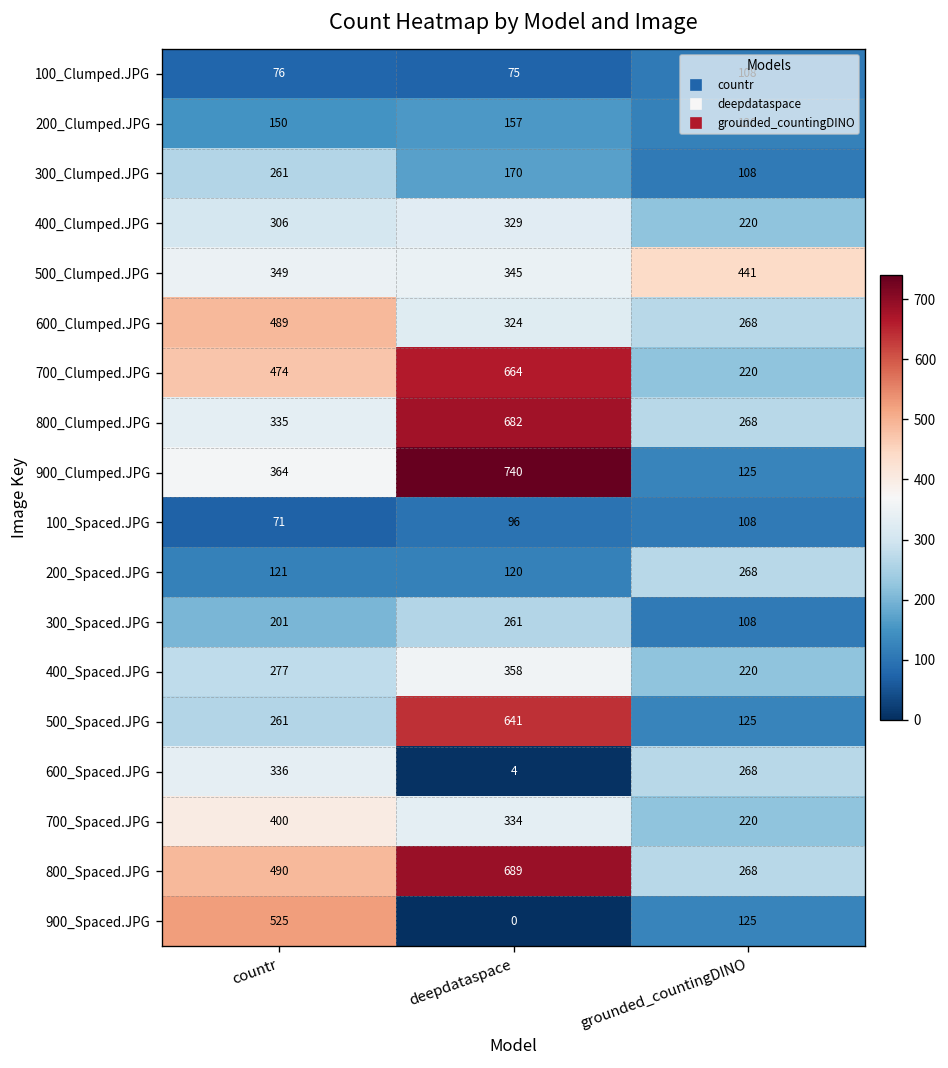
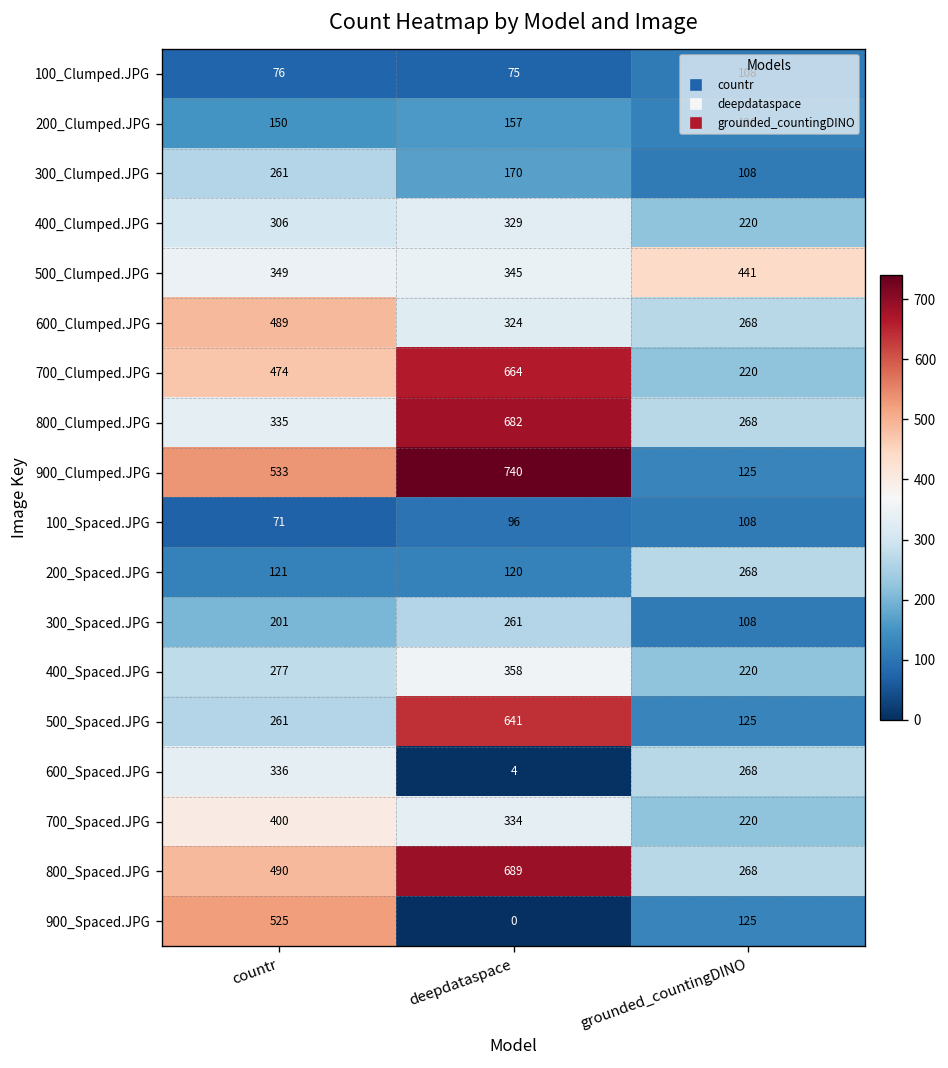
900_Clumped.JPG, countr: 364 -> 533
